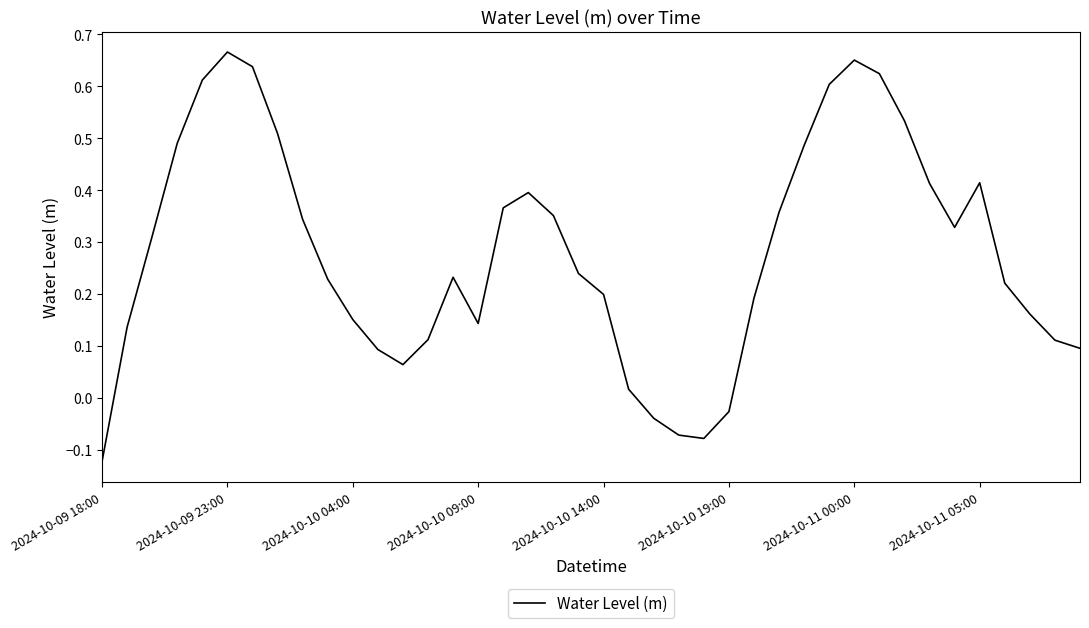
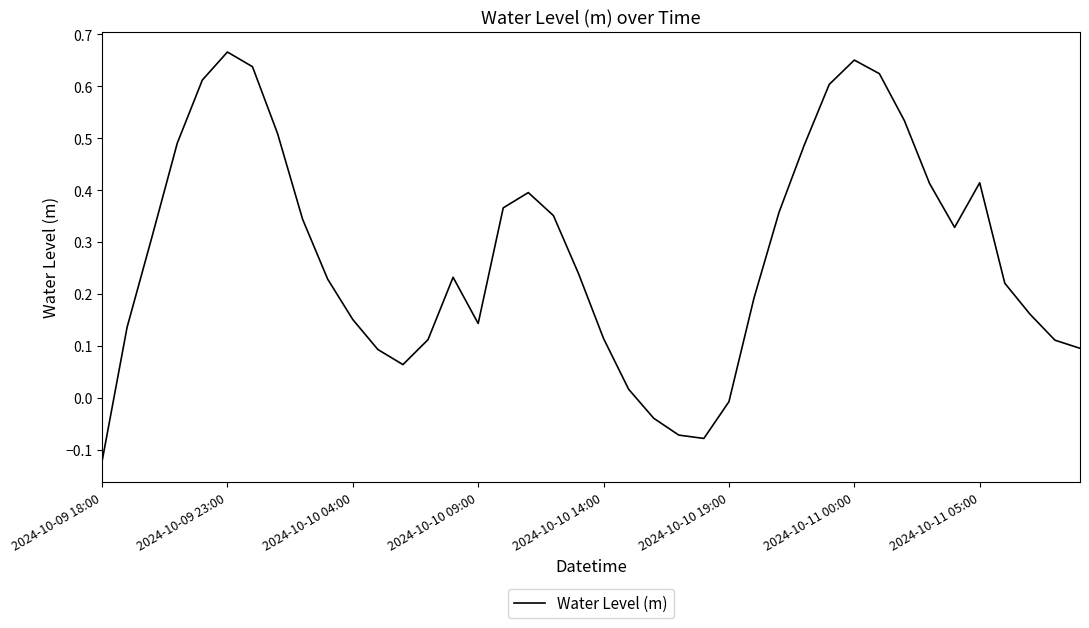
2024-10-10 14:00: 0.20 -> 0.11
2024-10-10 19:00: -0.03 -> -0.01
